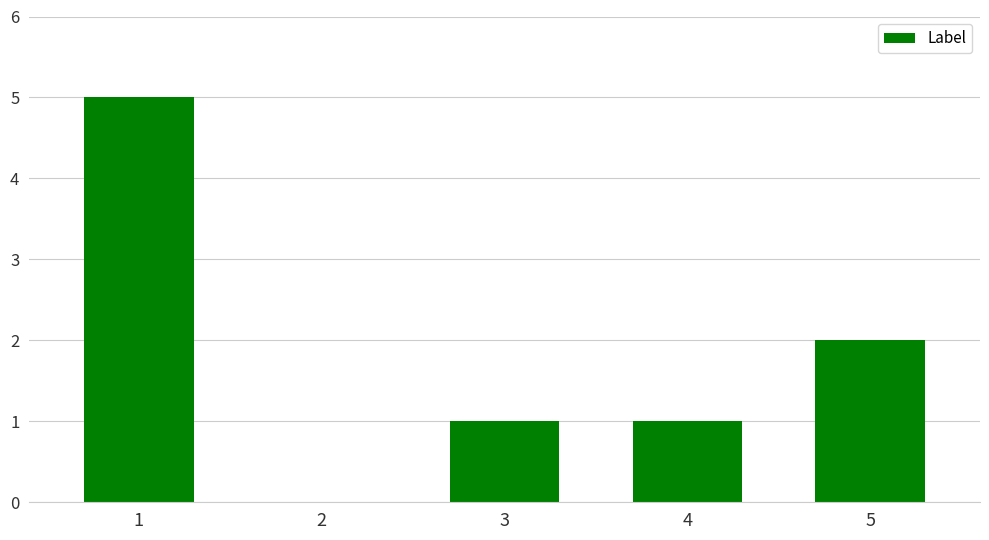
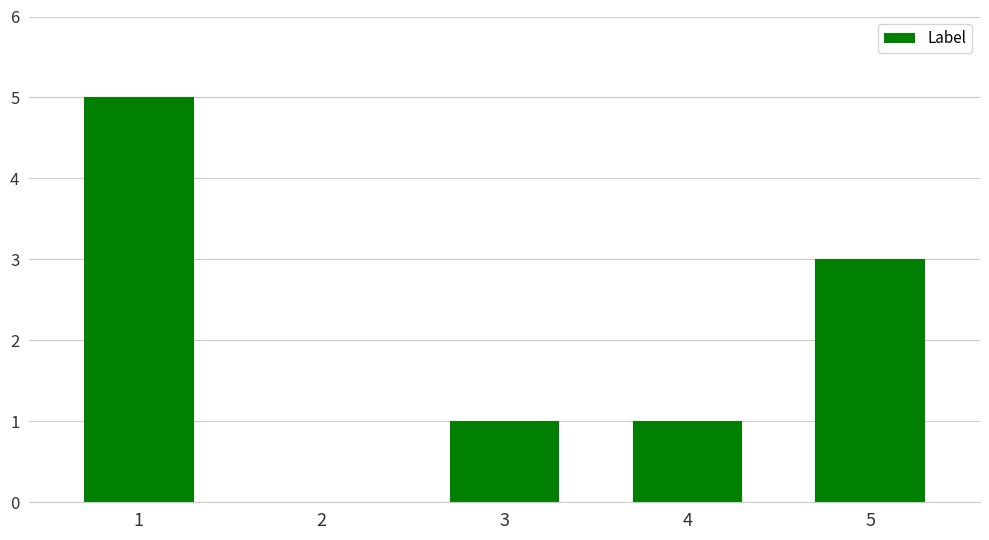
5: 2 -> 3
